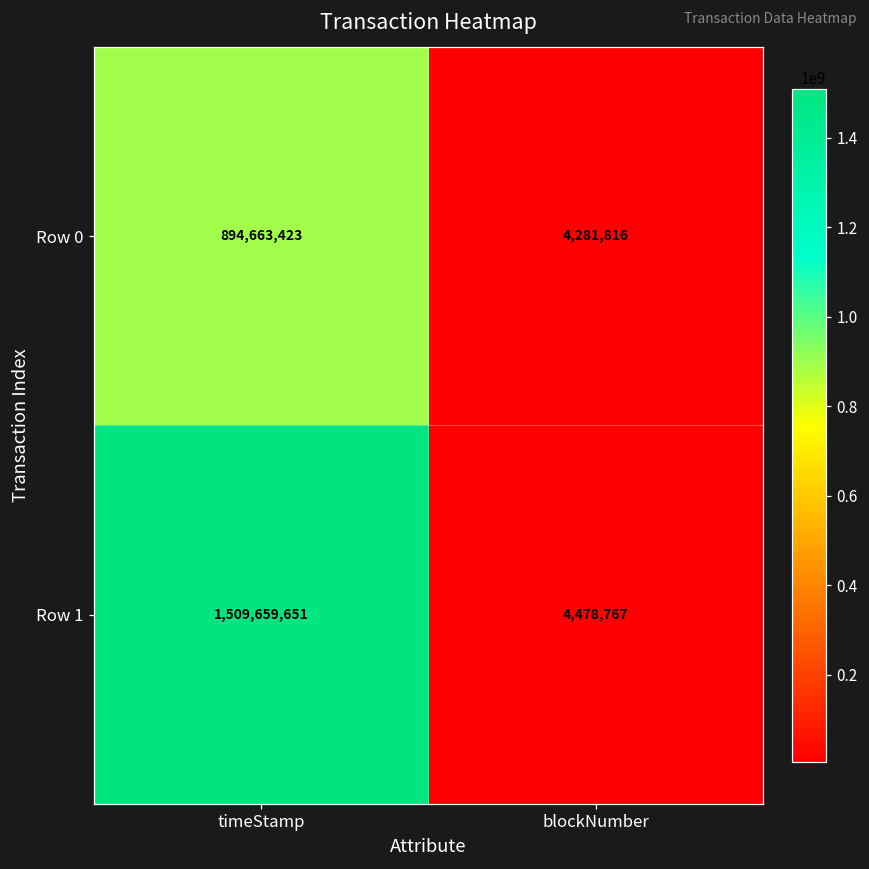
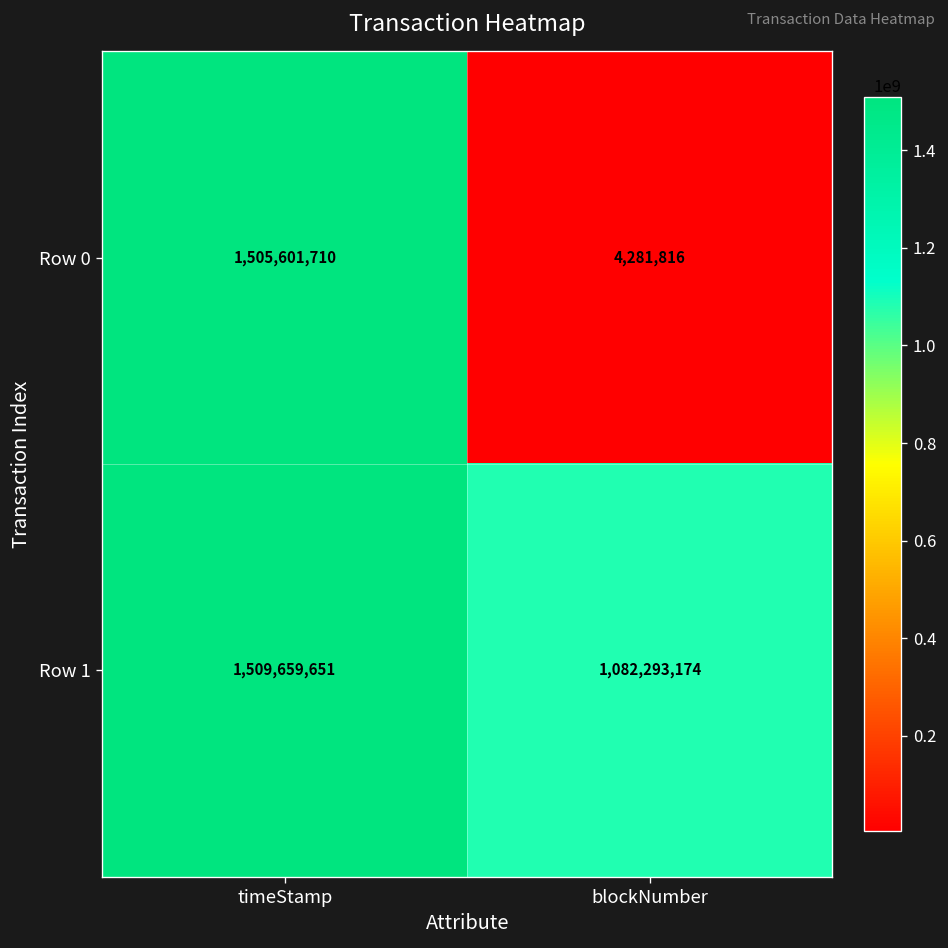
Row 0, timeStamp: 894,663,423 -> 1,505,601,710
Row 1, blockNumber: 4,478,767 -> 1,082,293,174
